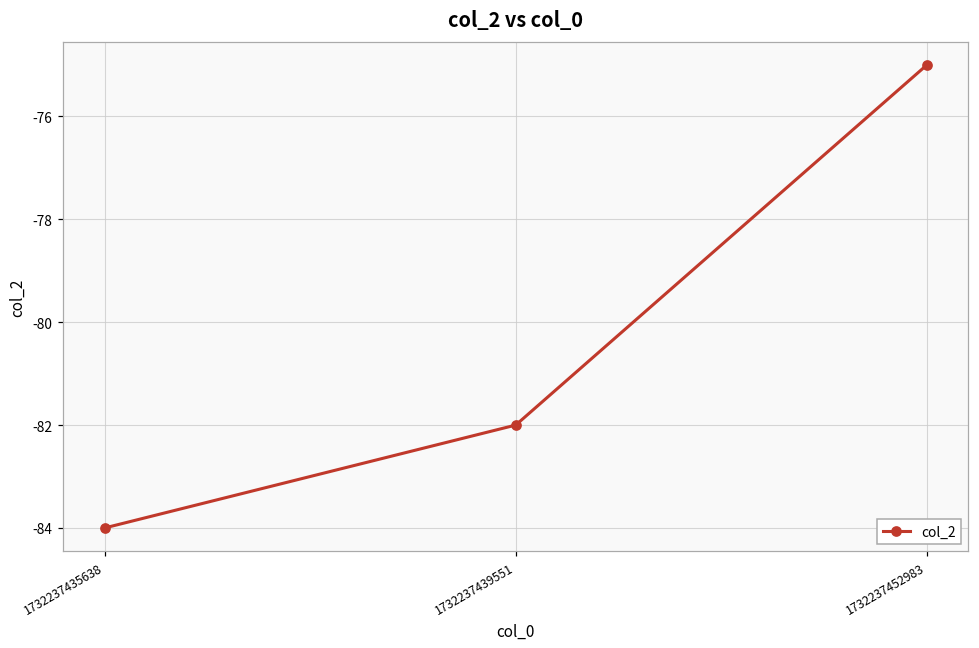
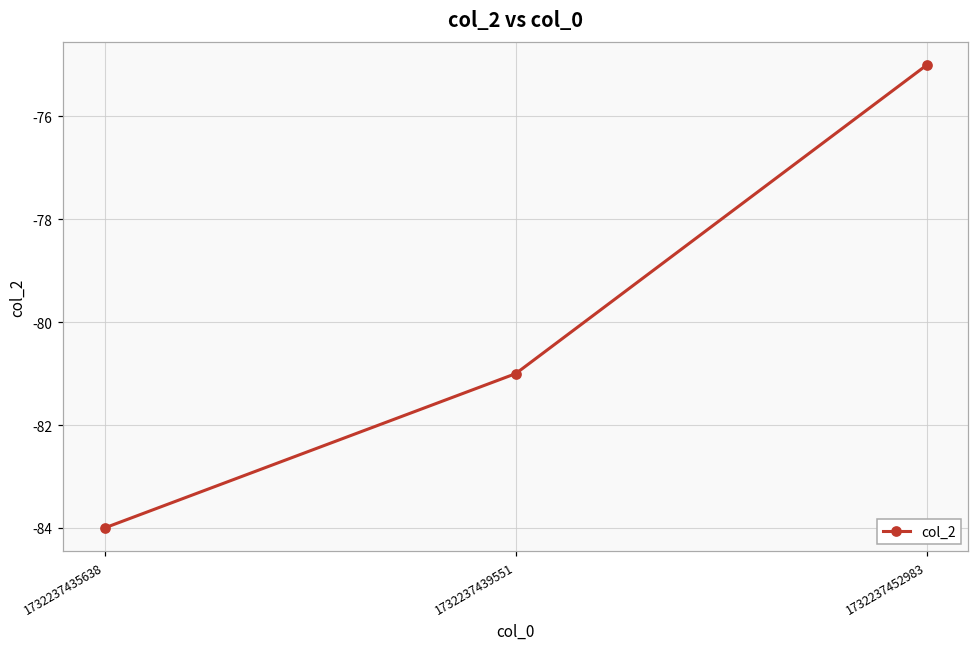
1732237439551: -82 -> -81
